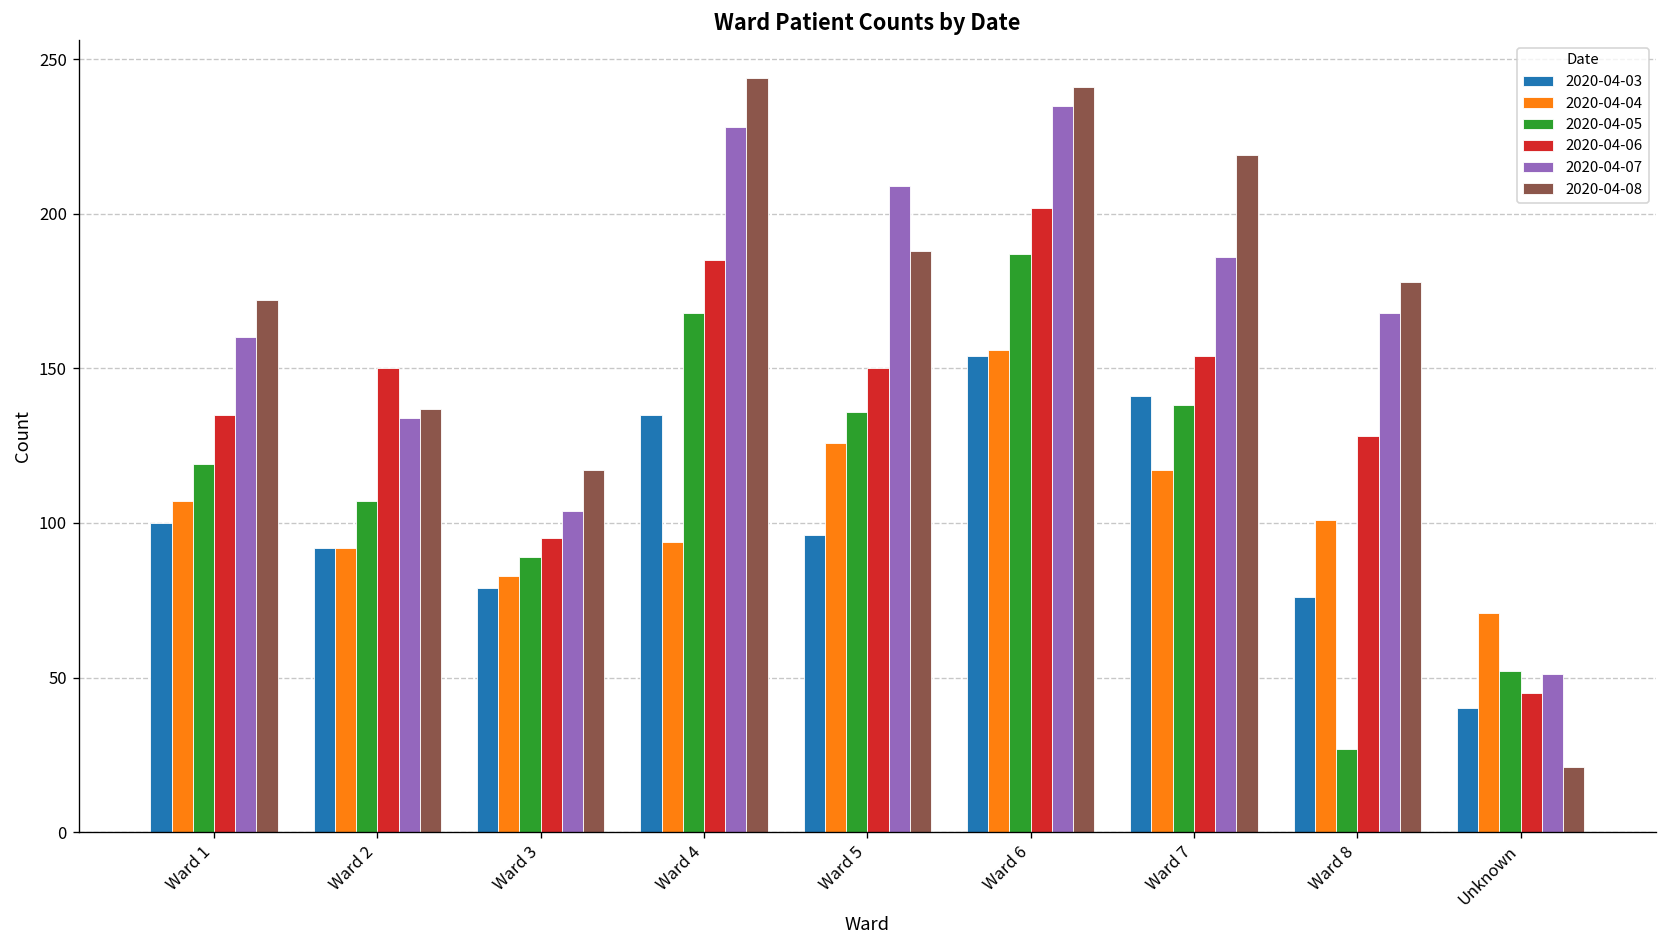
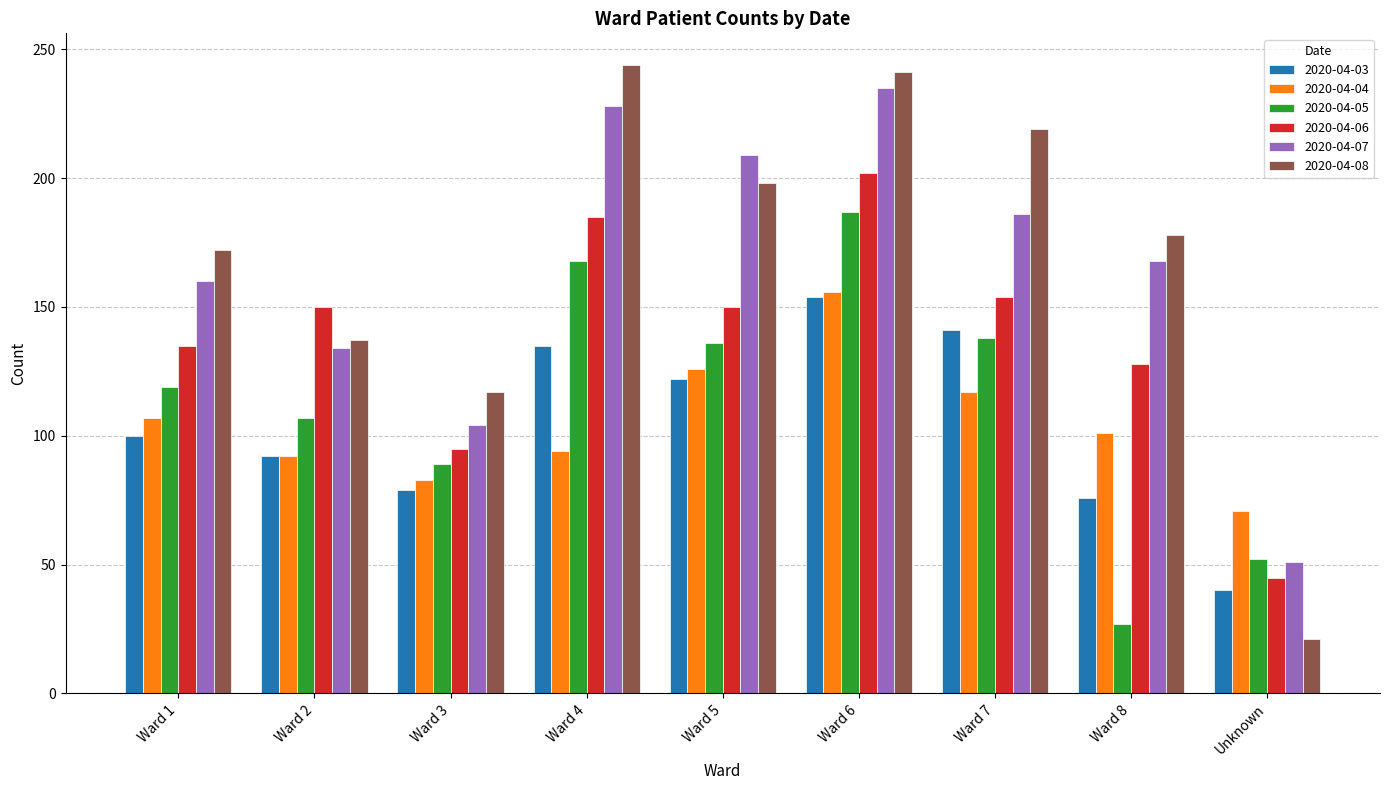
2020-04-03, Ward 5: 96 -> 122
2020-04-08, Ward 5: 188 -> 198
